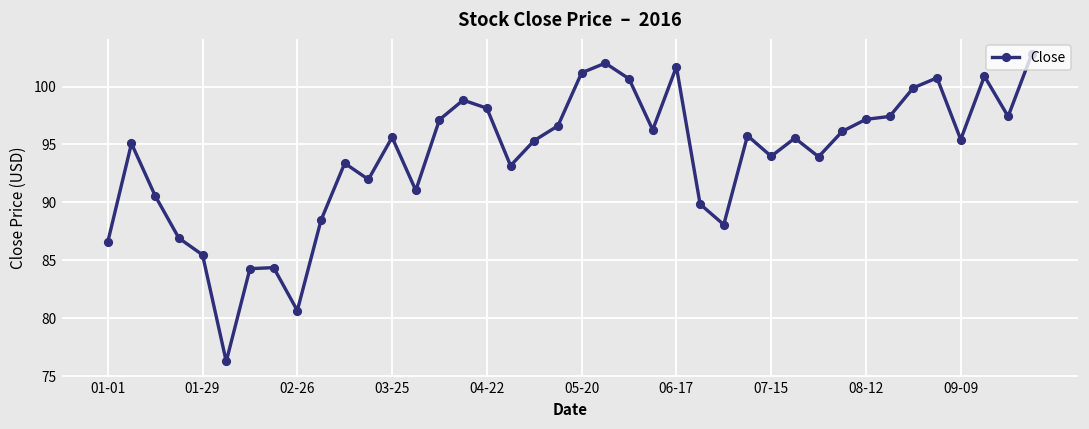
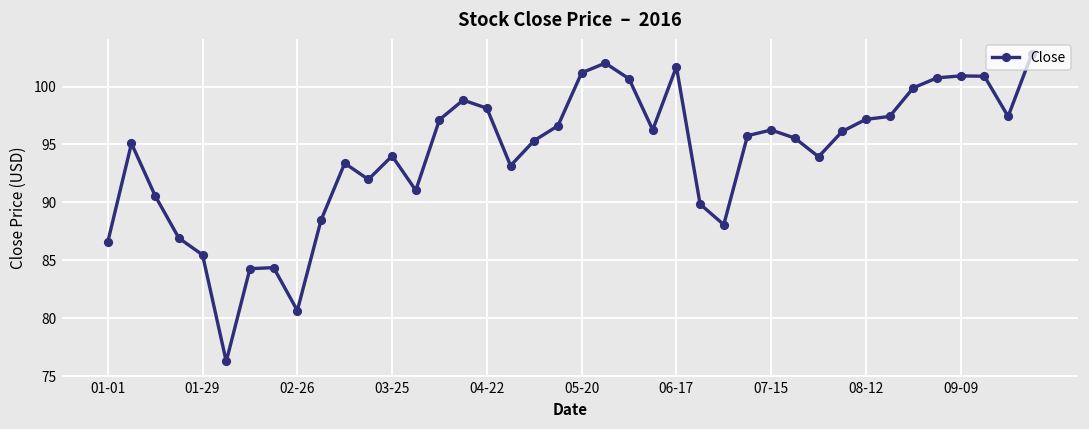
03-25: 95.6 -> 94.0
07-15: 94.0 -> 96.3
09-09: 95.4 -> 100.9
